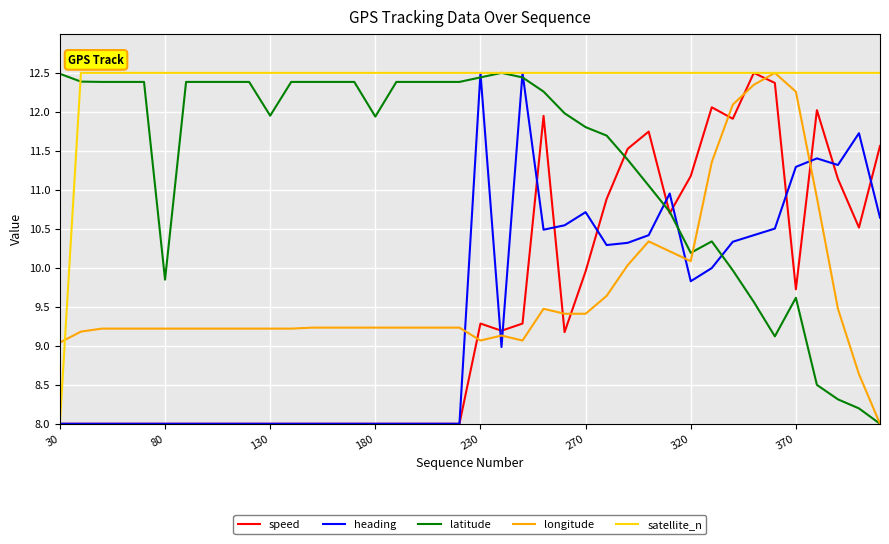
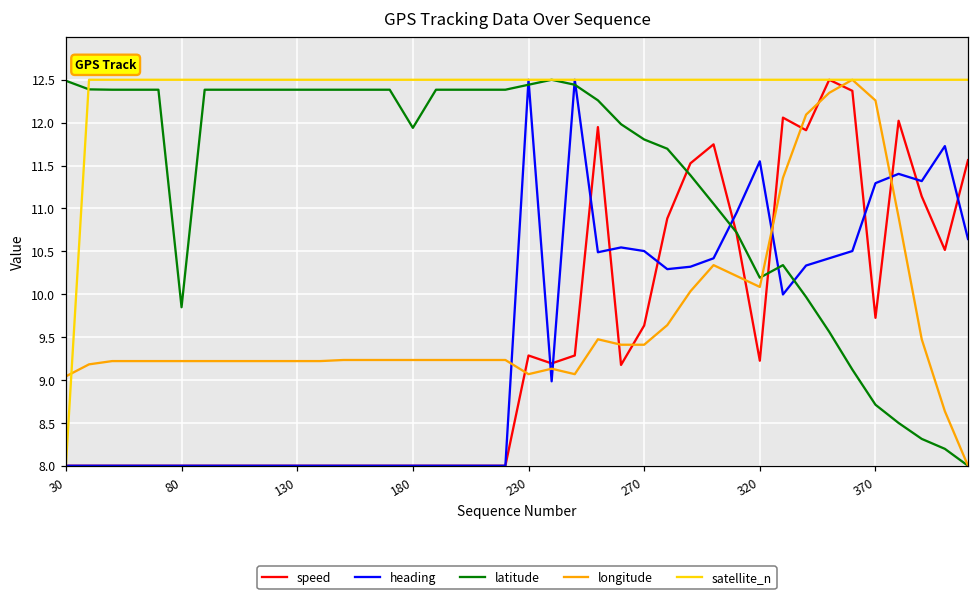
latitude, 130: 12.0 -> 12.4
speed, 270: 10.0 -> 9.6
heading, 270: 10.7 -> 10.5
speed, 320: 11.2 -> 9.2
heading, 320: 9.8 -> 11.5
latitude, 370: 9.6 -> 8.7
